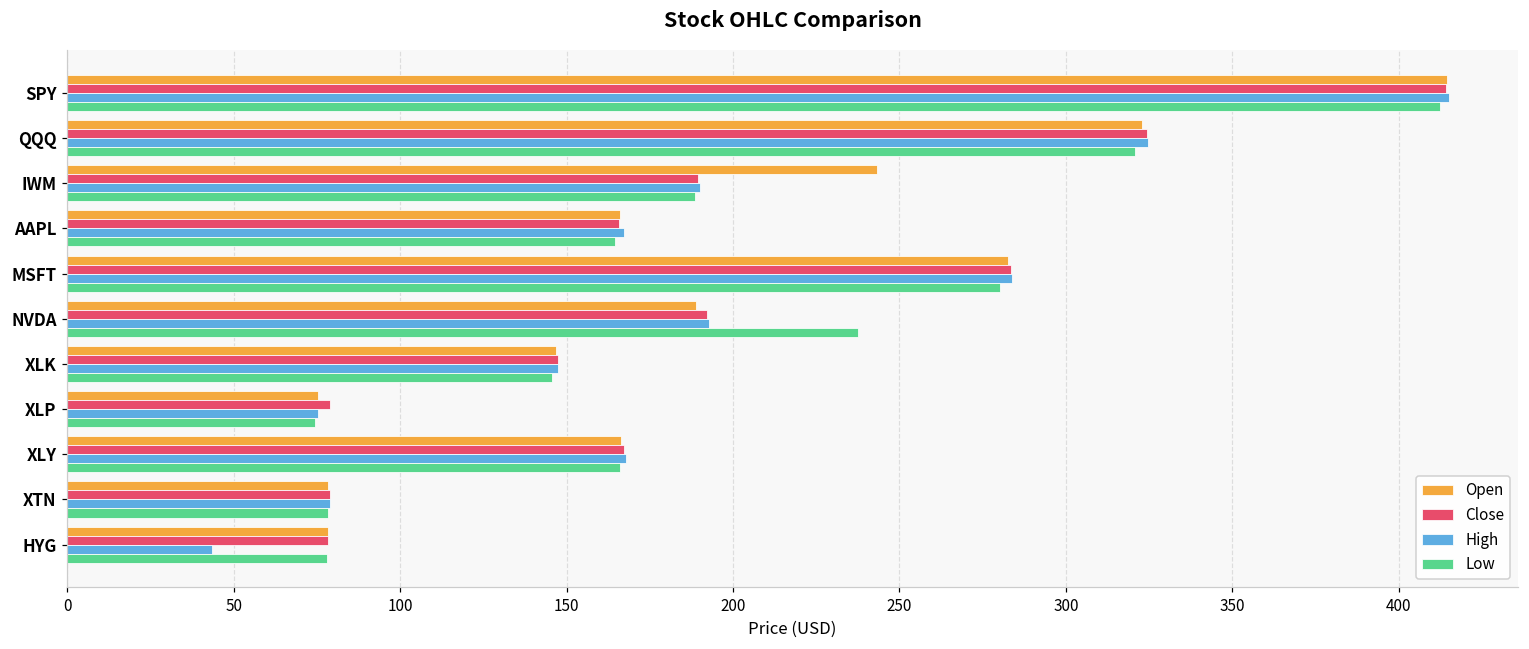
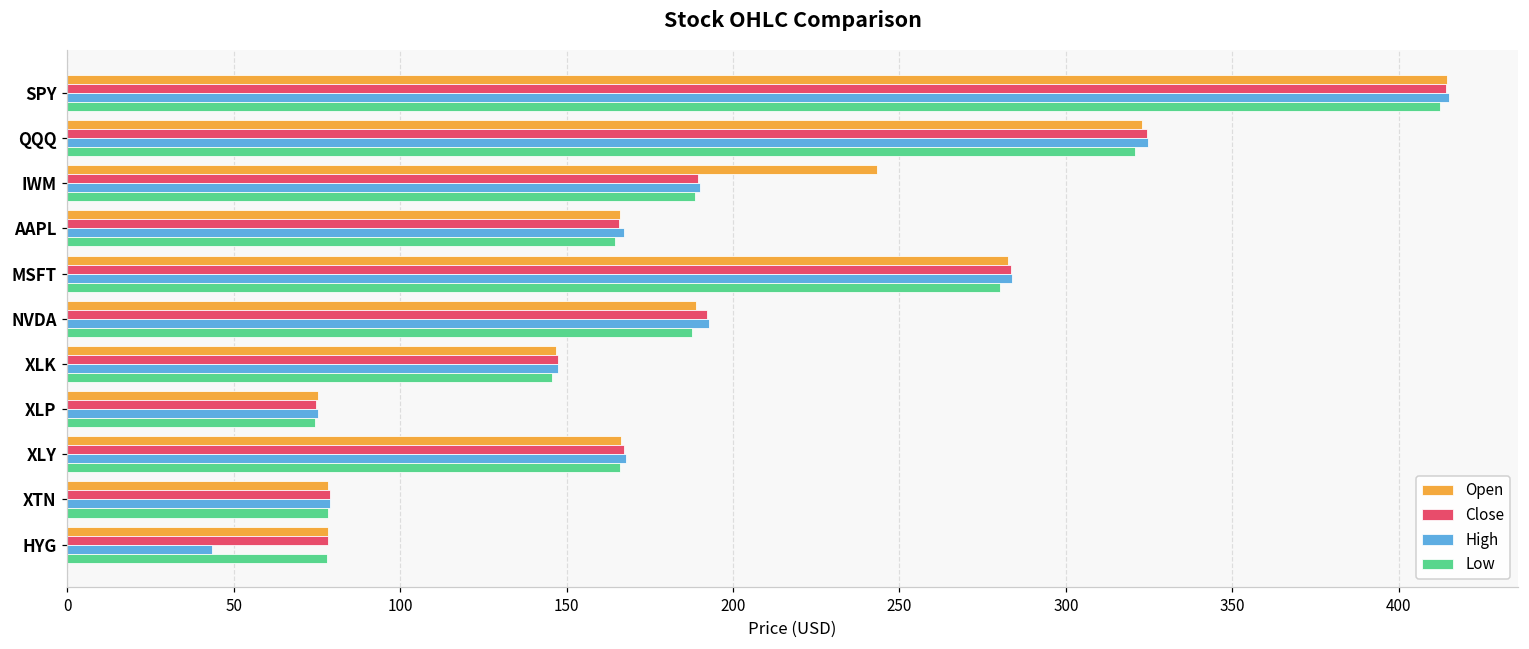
Low, NVDA: 237 -> 188
Close, XLP: 79 -> 75
